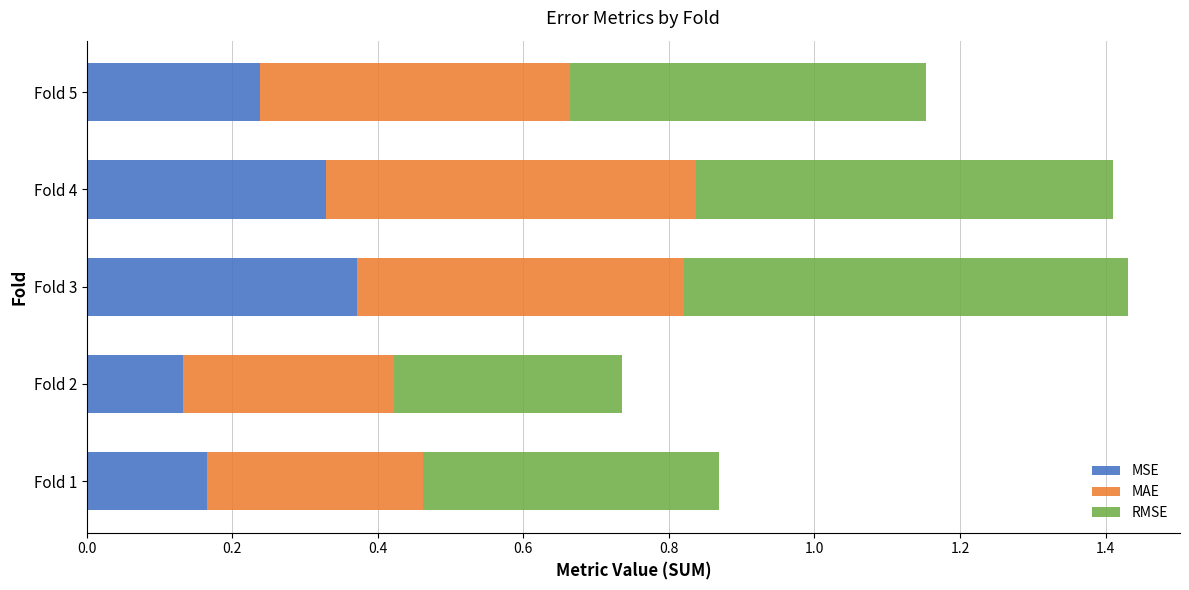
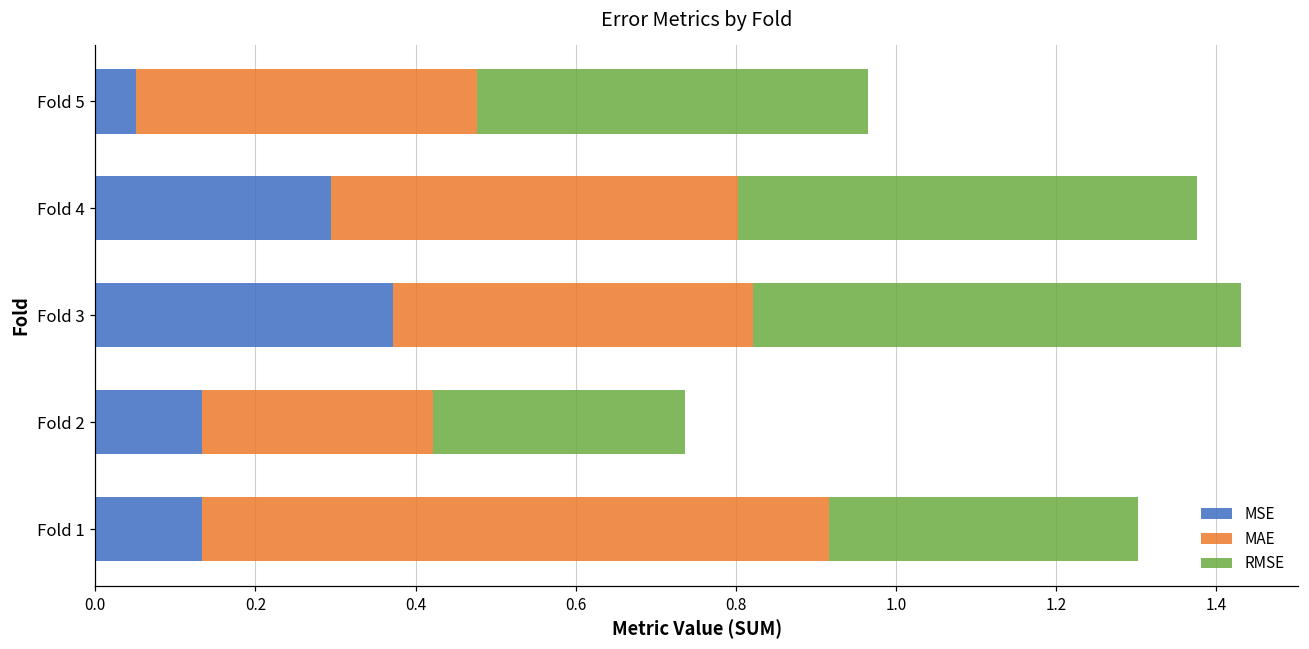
MSE, Fold 5: 0.24 -> 0.05
MSE, Fold 4: 0.33 -> 0.29
MSE, Fold 1: 0.17 -> 0.13
MAE, Fold 1: 0.30 -> 0.78
RMSE, Fold 1: 0.41 -> 0.39
